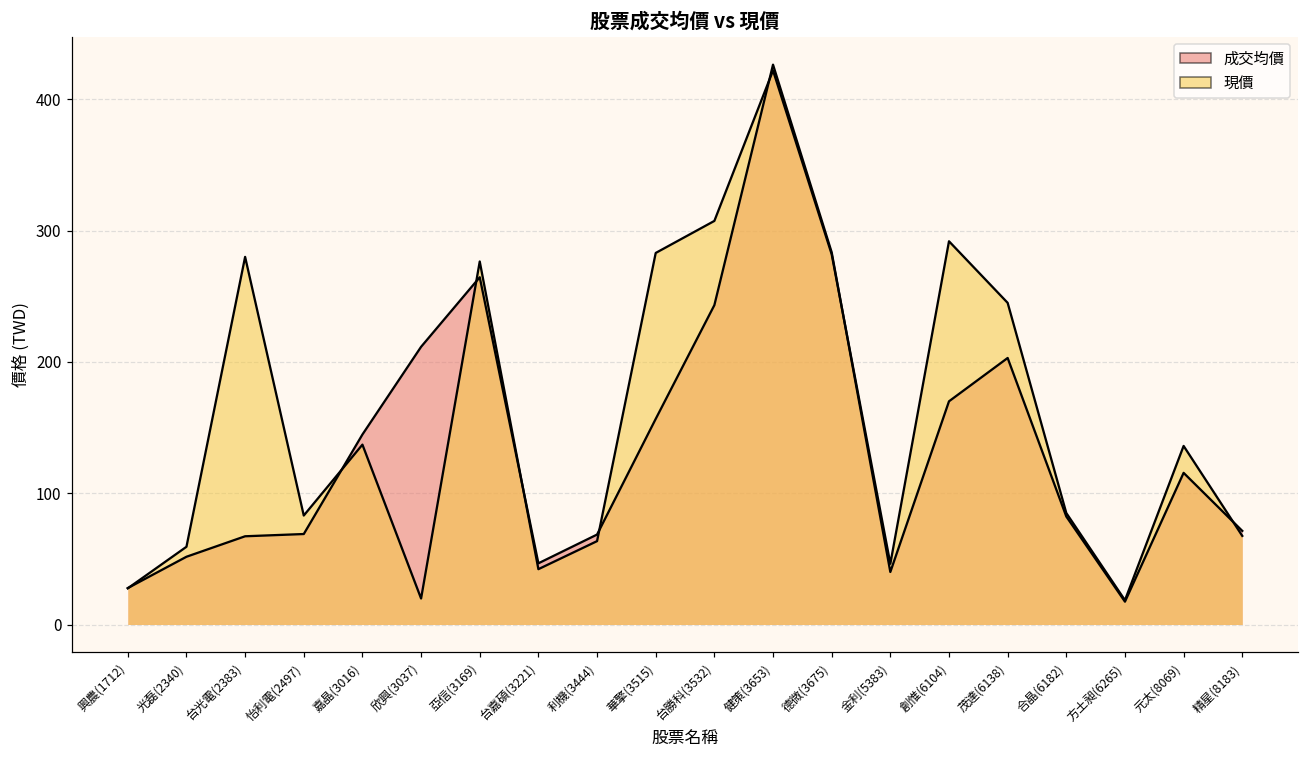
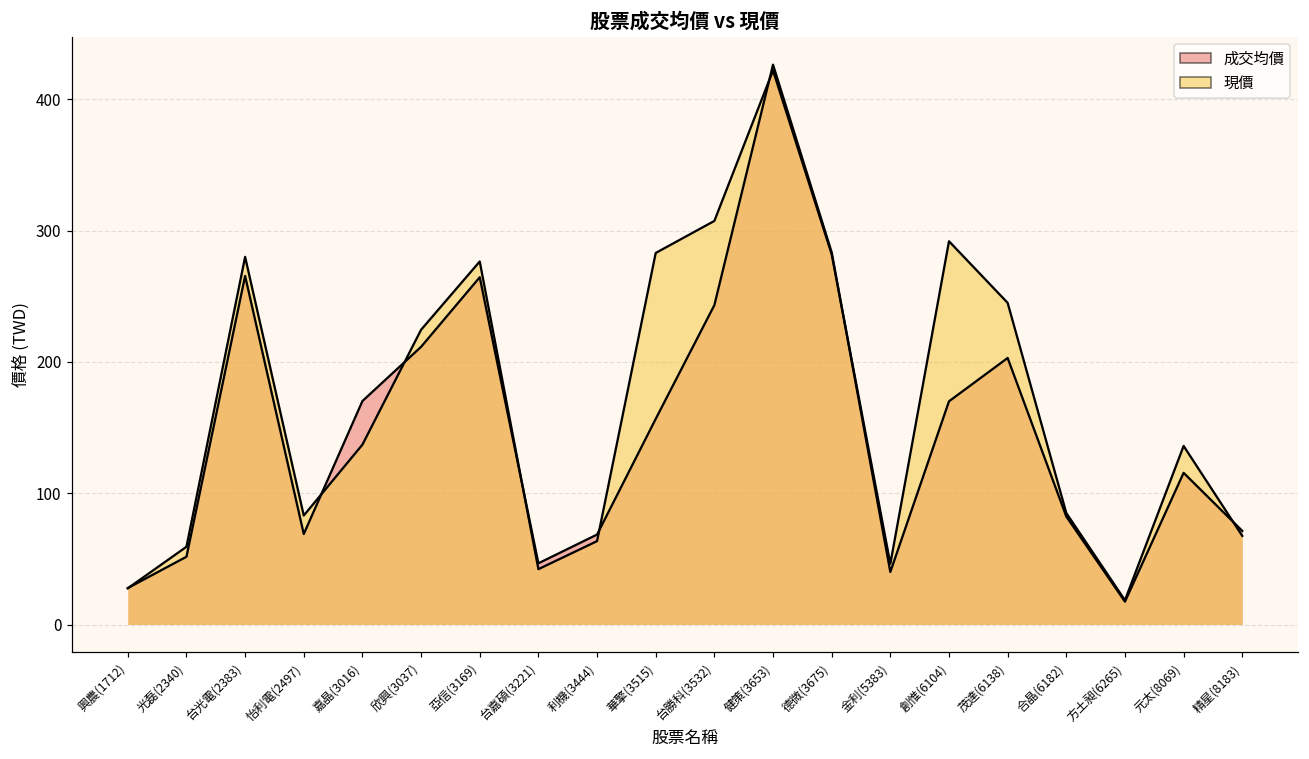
成交均價, 台光電(2383): 67 -> 266
成交均價, 嘉晶(3016): 145 -> 170
現價, 欣興(3037): 20 -> 225
